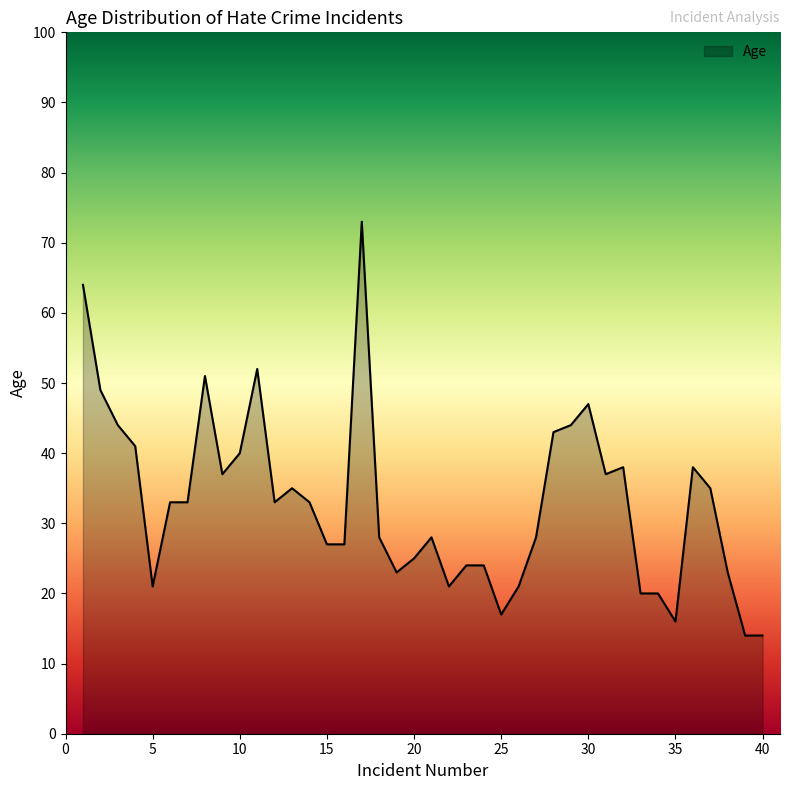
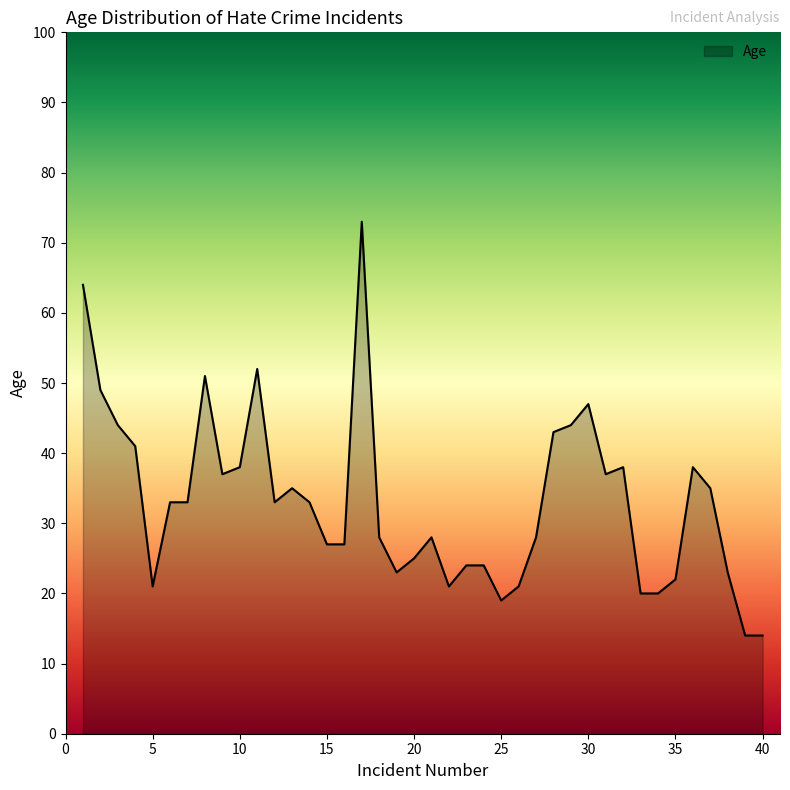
10: 40 -> 38
25: 17 -> 19
35: 16 -> 22
